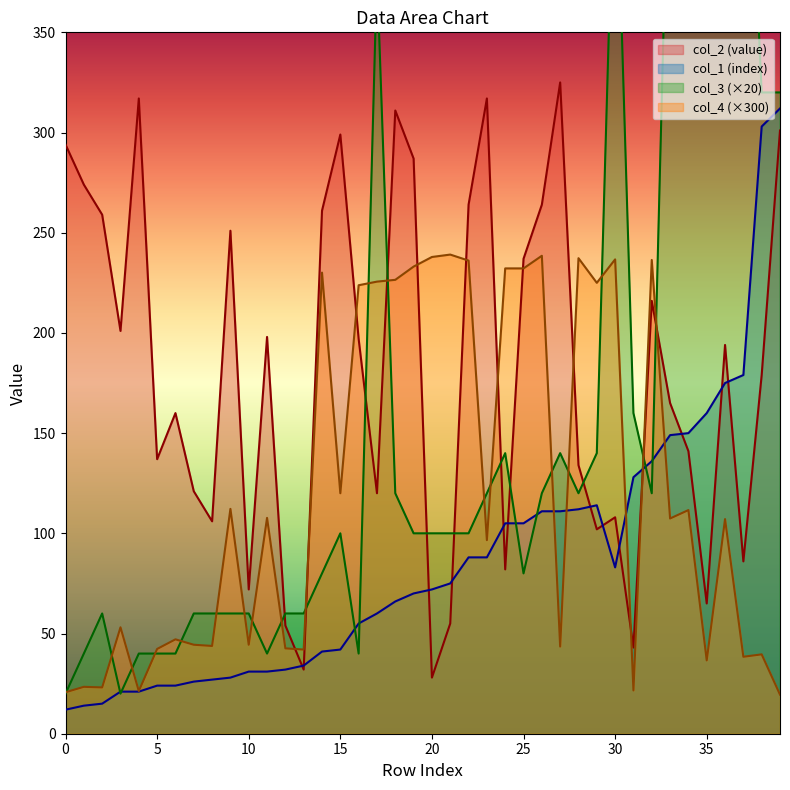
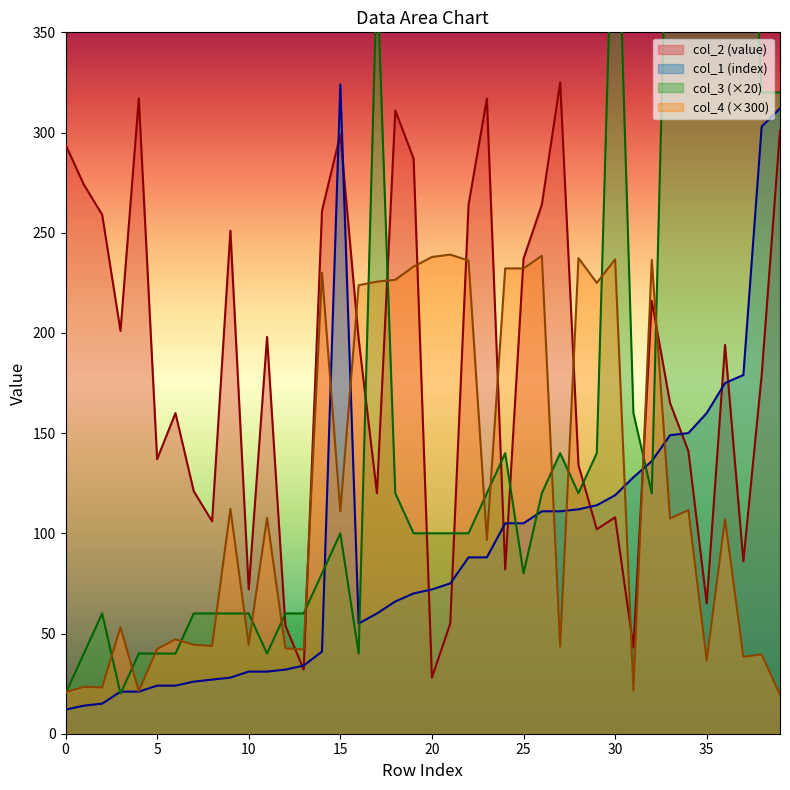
col_1 (index), 15: 42 -> 324
col_4 (×300), 15: 120 -> 111
col_1 (index), 30: 83 -> 119
